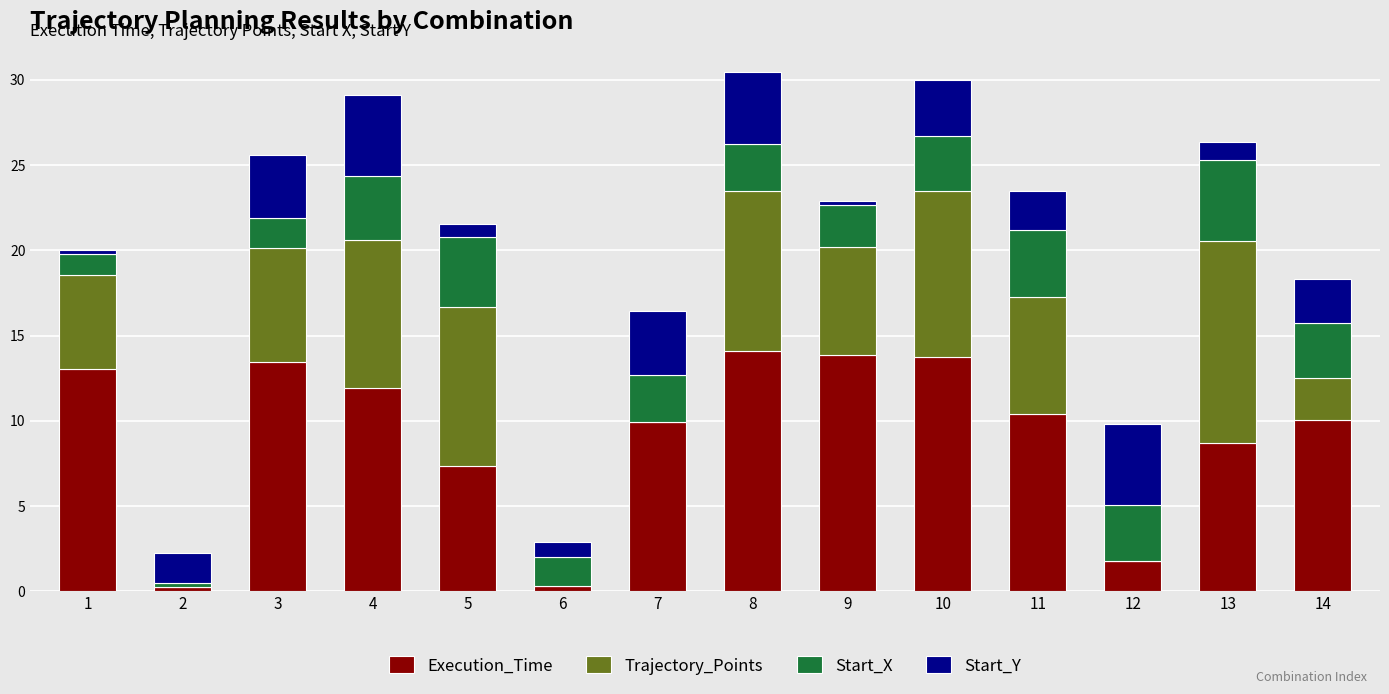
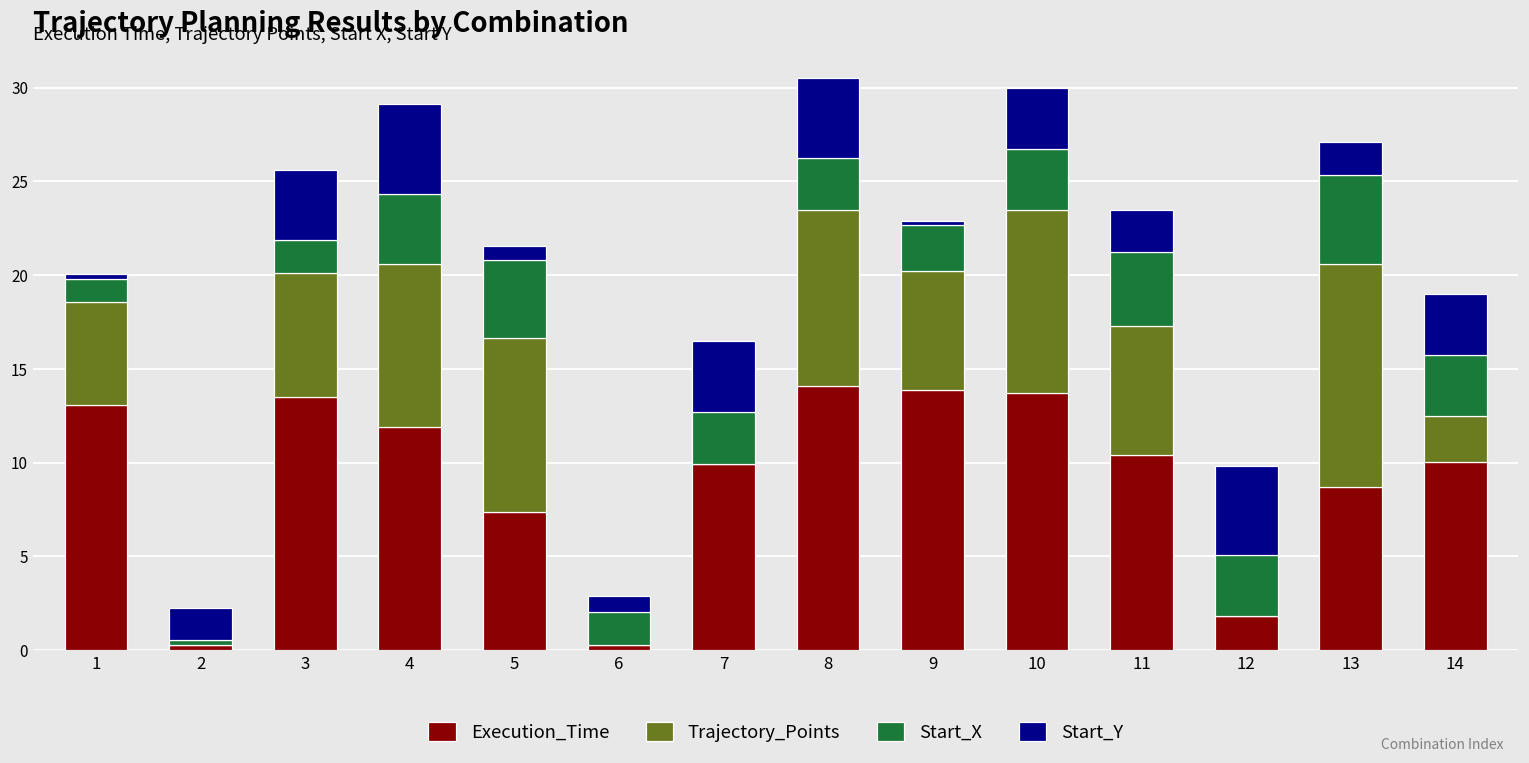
Start_Y, 13: 1.1 -> 1.8
Start_Y, 14: 2.6 -> 3.3
